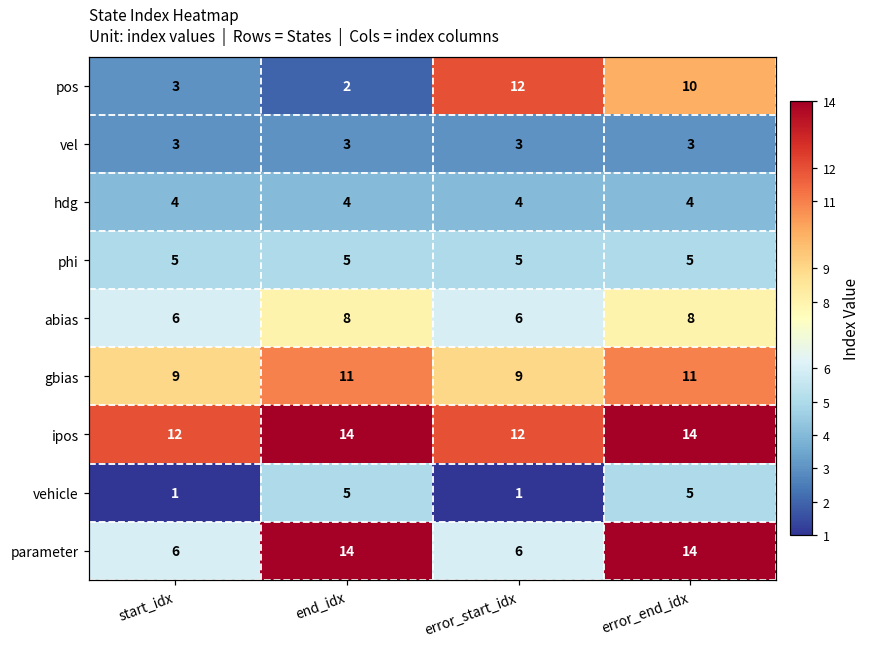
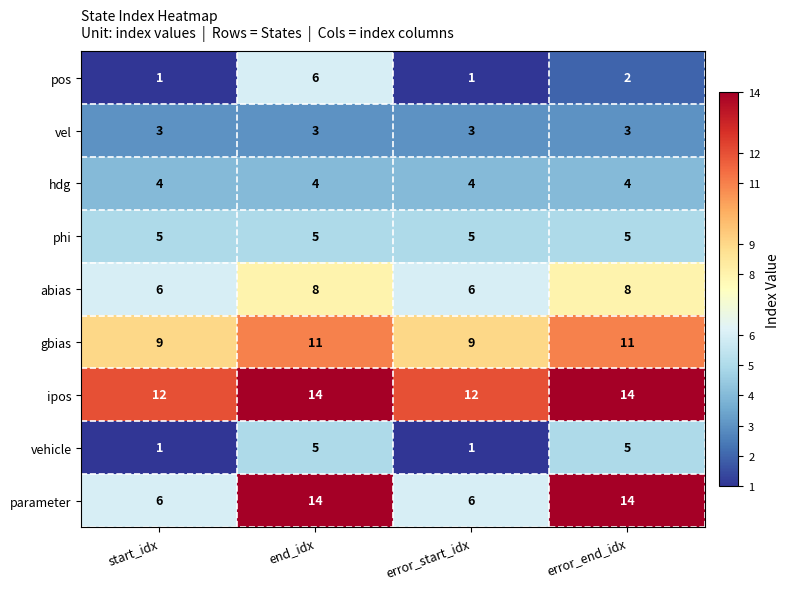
pos, start_idx: 3 -> 1
pos, end_idx: 2 -> 6
pos, error_start_idx: 12 -> 1
pos, error_end_idx: 10 -> 2
